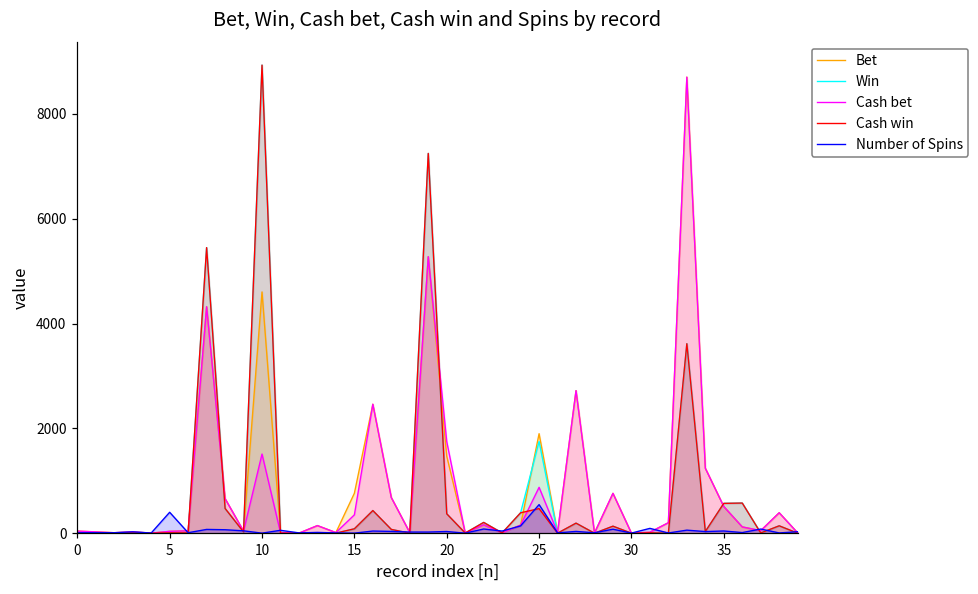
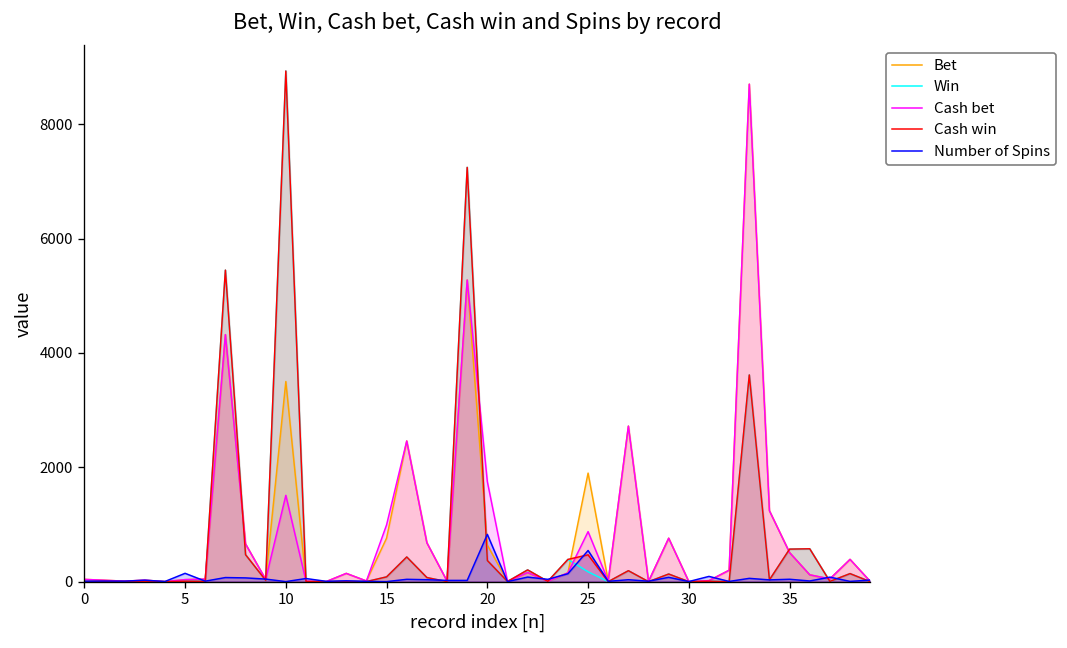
Number of Spins, 5: 400 -> 100
Bet, 10: 4600 -> 3500
Cash bet, 15: 400 -> 1000
Bet, 20: 1500 -> 600
Number of Spins, 20: 0 -> 800
Win, 25: 1800 -> 200
